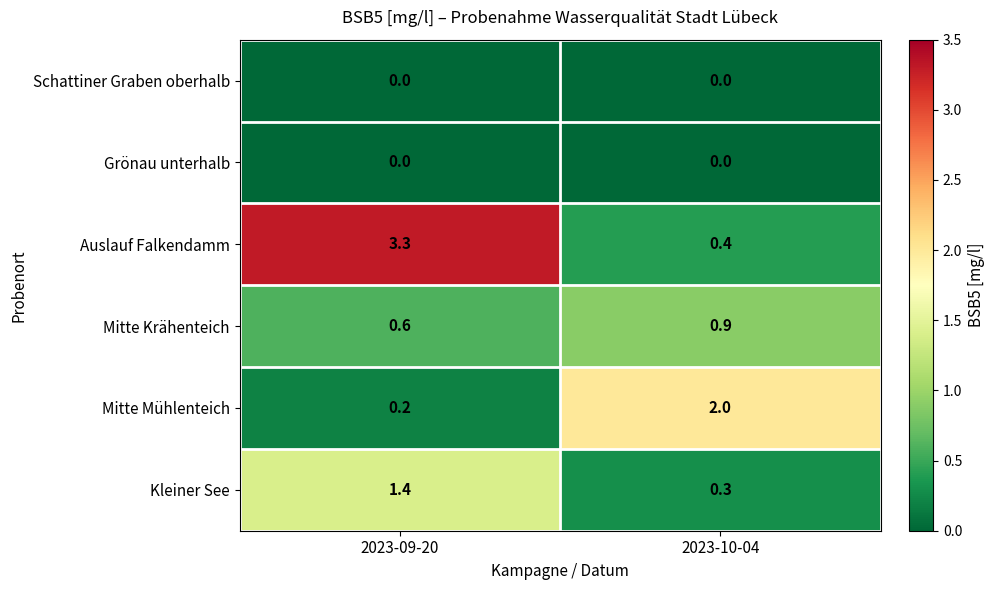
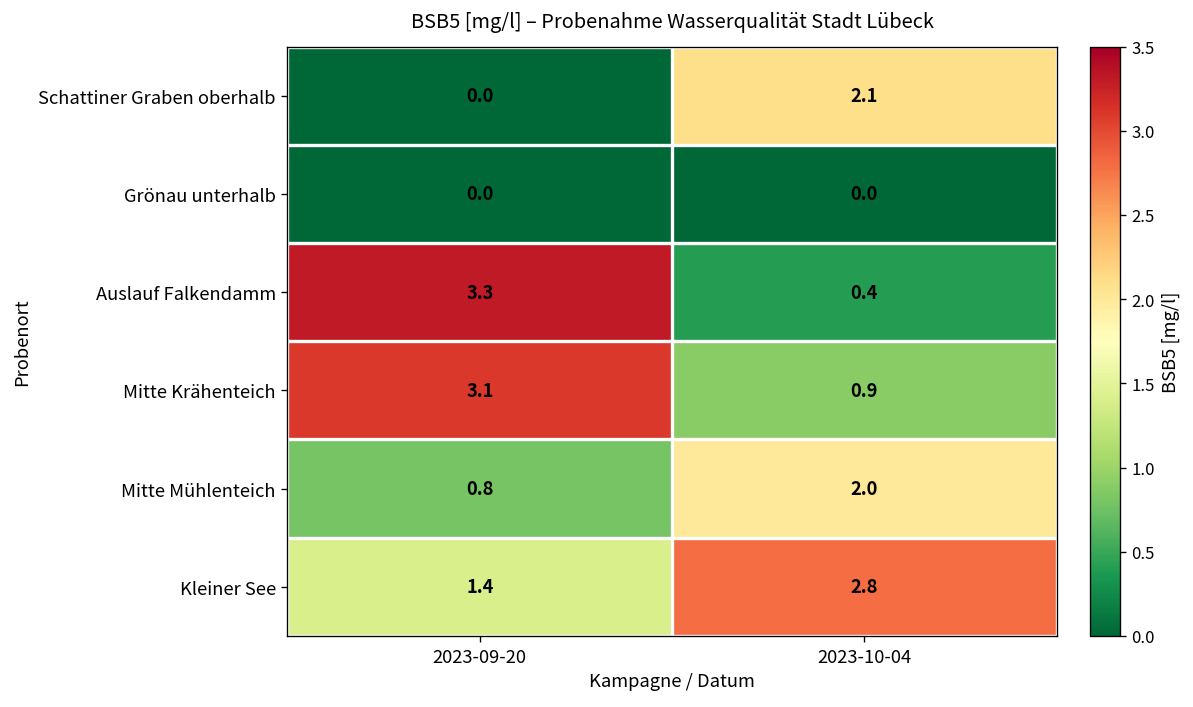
Schattiner Graben oberhalb, 2023-10-04: 0.0 -> 2.1
Mitte Krähenteich, 2023-09-20: 0.6 -> 3.1
Mitte Mühlenteich, 2023-09-20: 0.2 -> 0.8
Kleiner See, 2023-10-04: 0.3 -> 2.8
